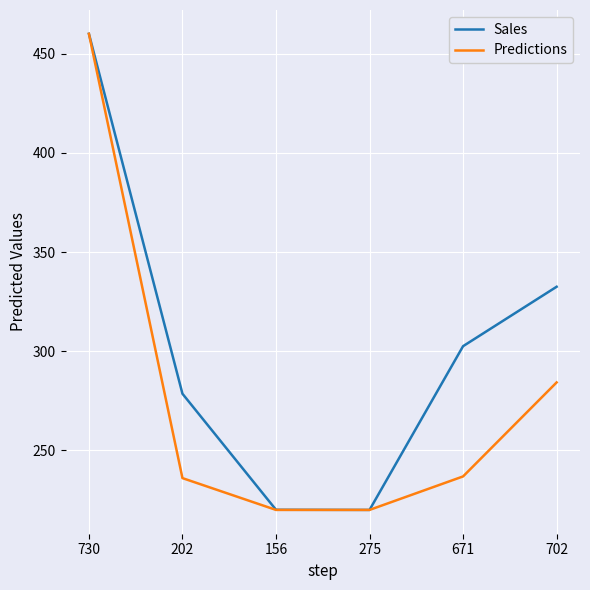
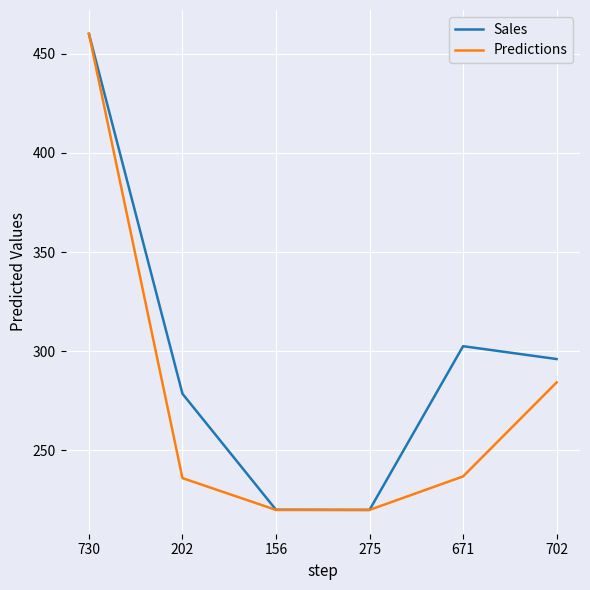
Sales, 702: 332 -> 296
